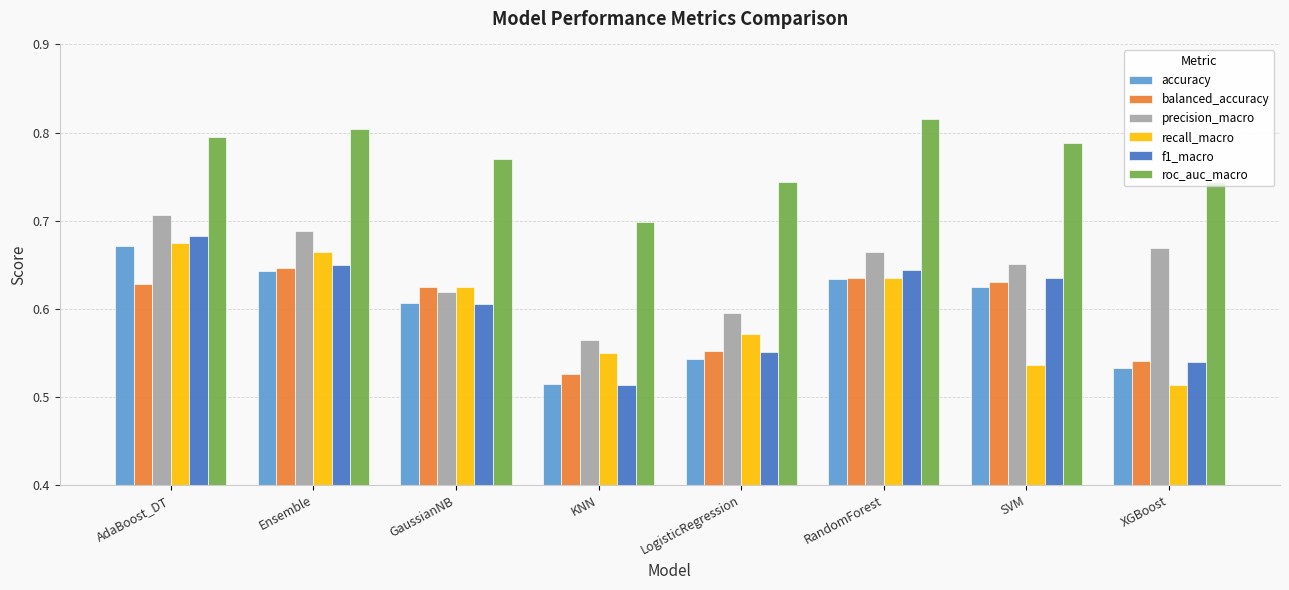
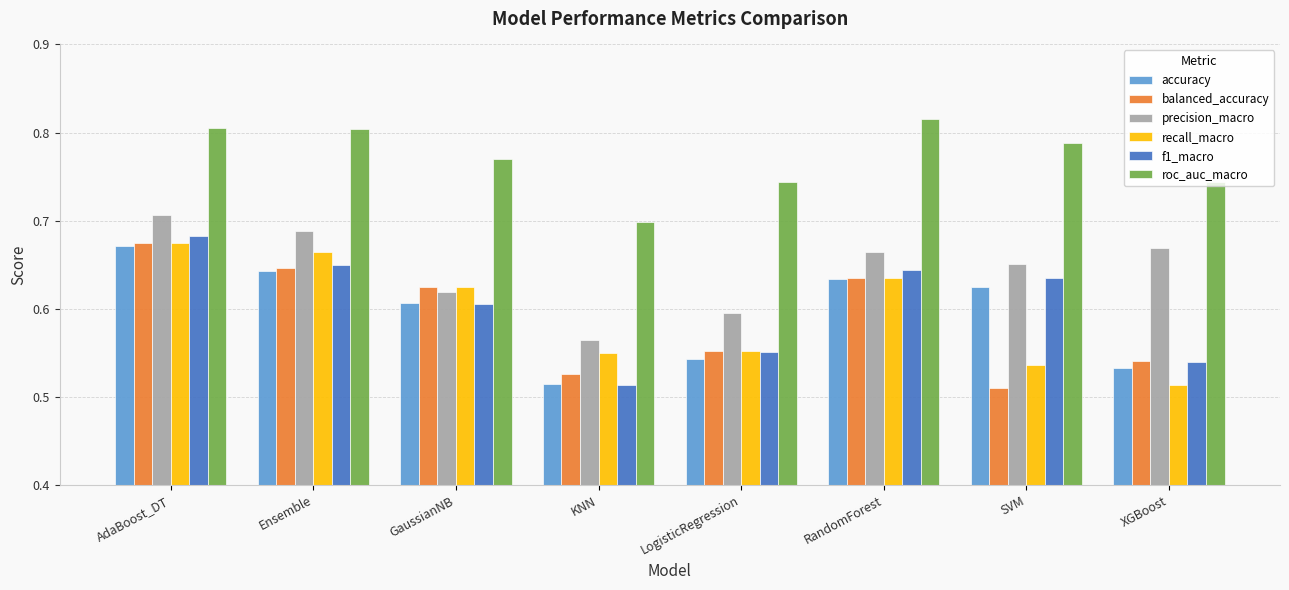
balanced_accuracy, AdaBoost_DT: 0.63 -> 0.67
roc_auc_macro, AdaBoost_DT: 0.80 -> 0.81
recall_macro, LogisticRegression: 0.57 -> 0.55
balanced_accuracy, SVM: 0.63 -> 0.51
